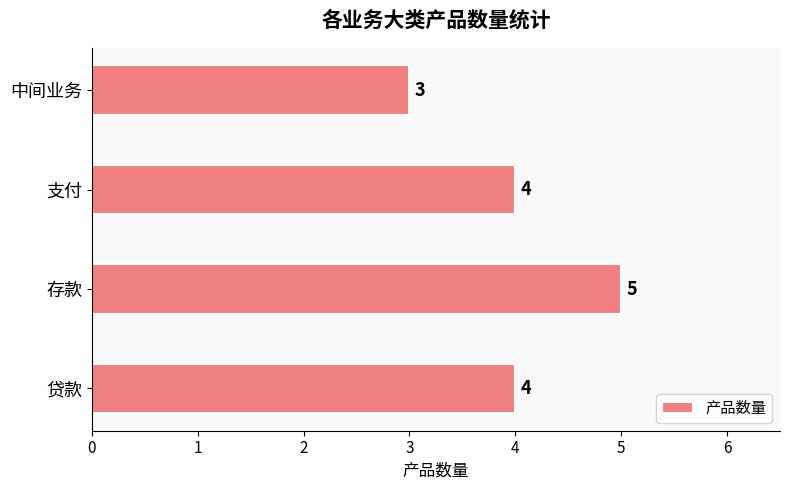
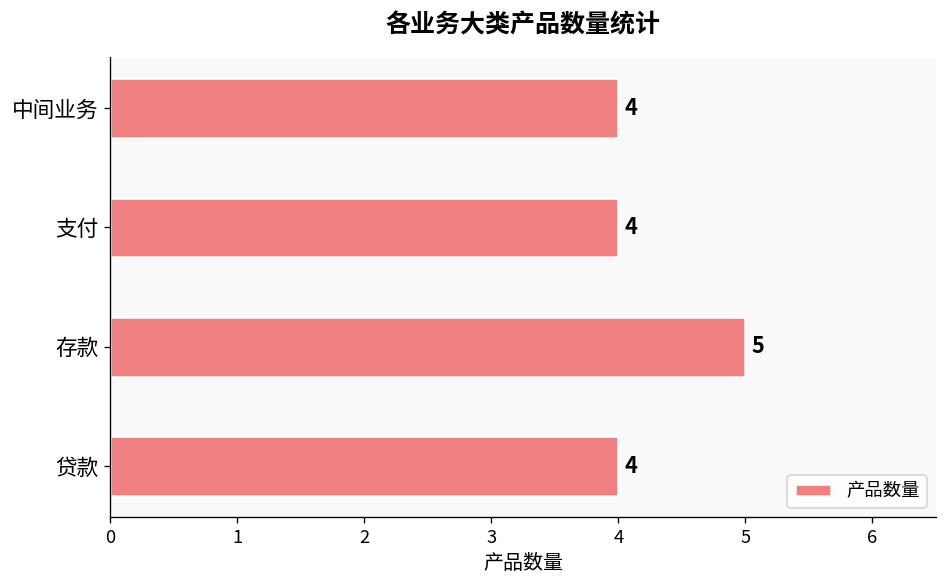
中间业务: 3 -> 4
